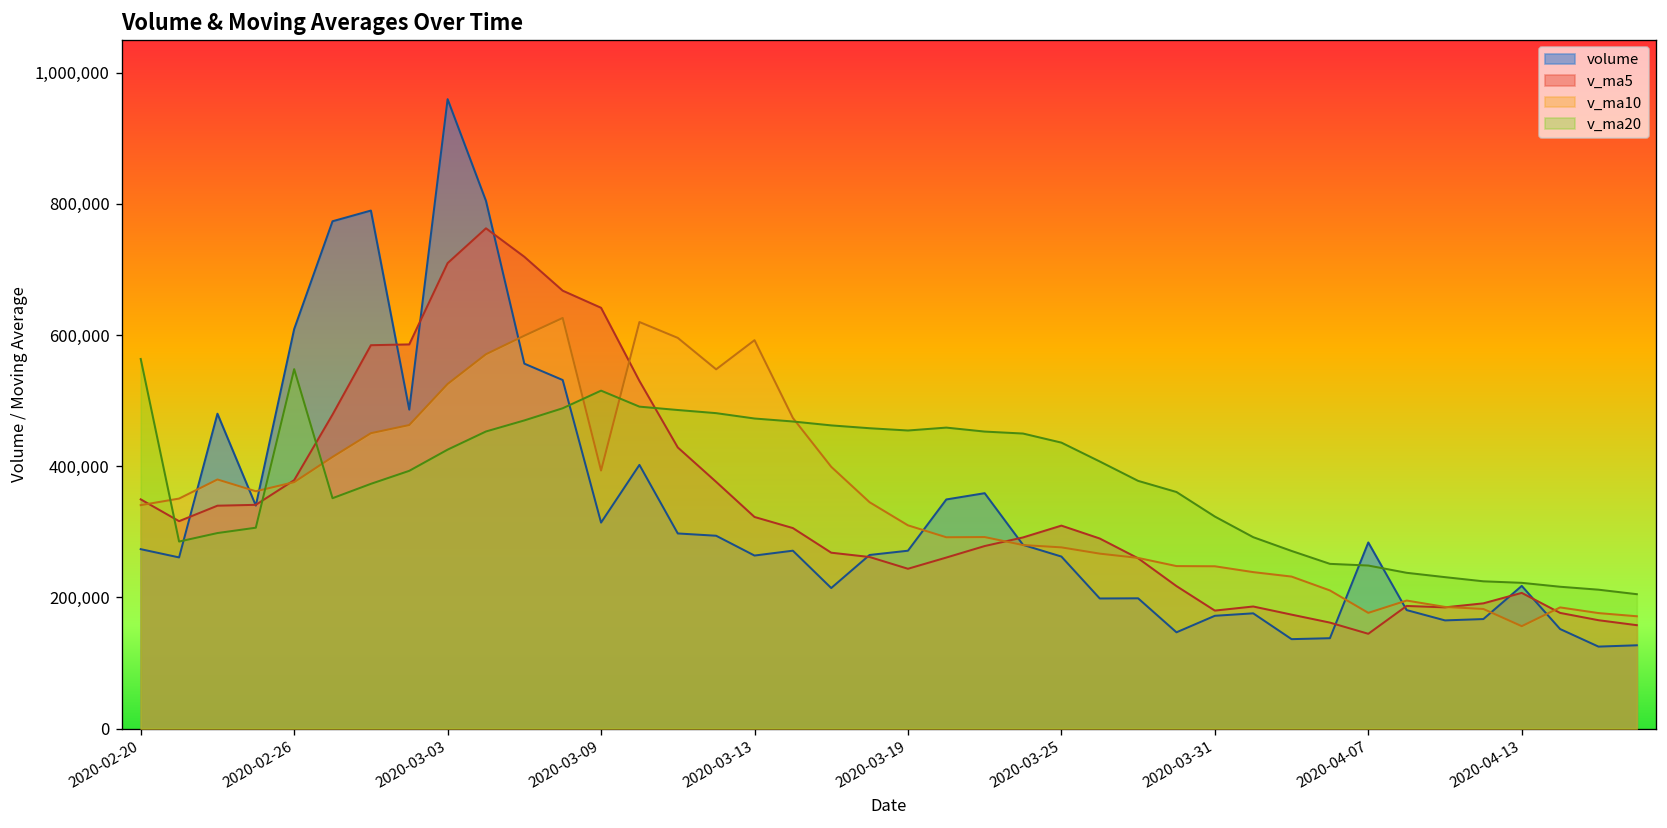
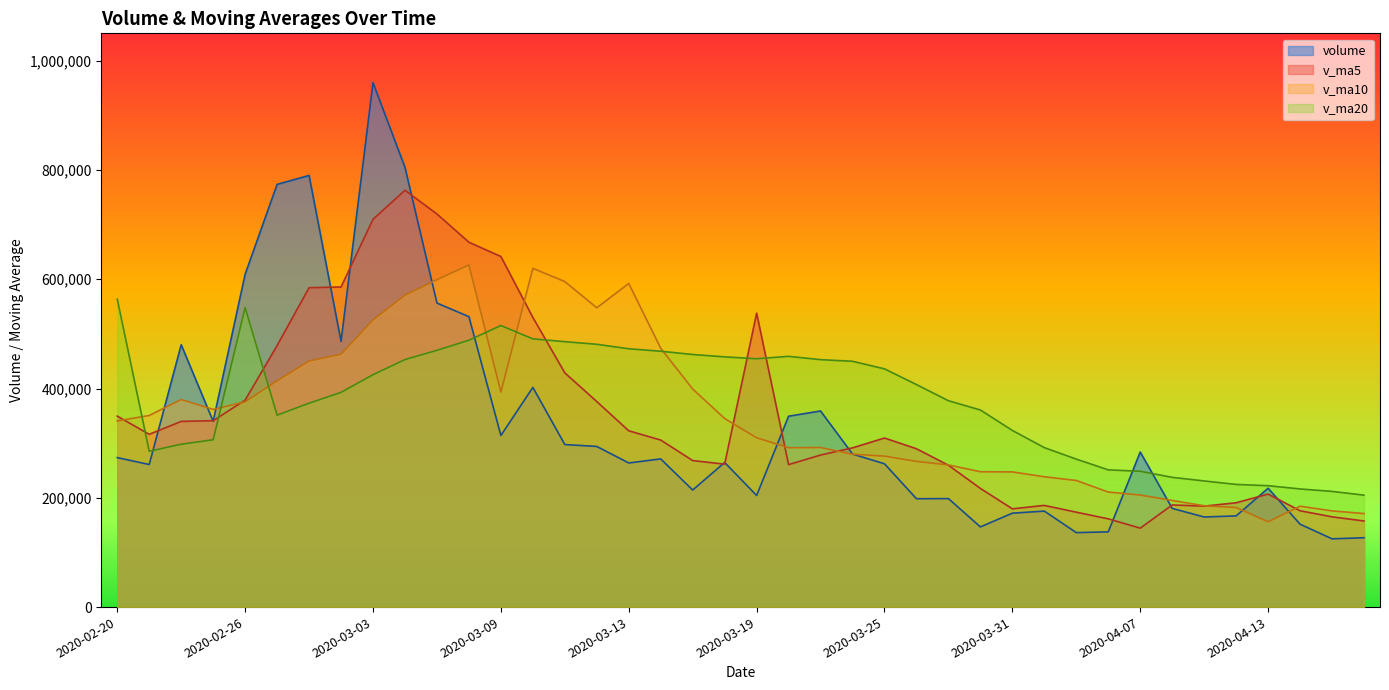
volume, 2020-03-19: 270,000 -> 200,000
v_ma5, 2020-03-19: 240,000 -> 540,000
v_ma10, 2020-04-07: 180,000 -> 210,000
